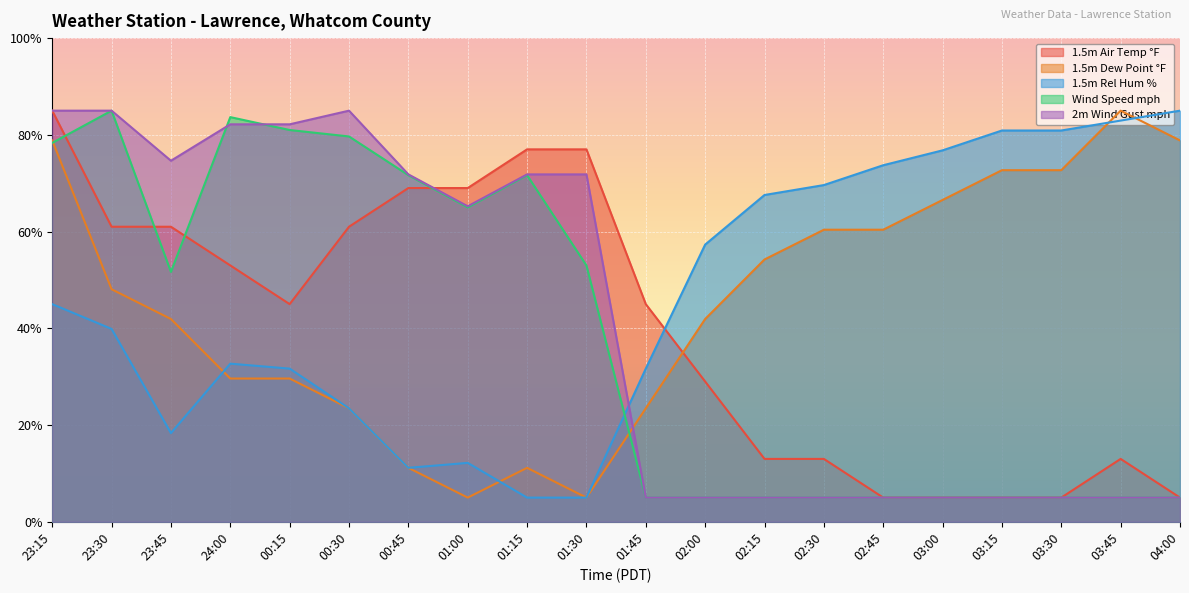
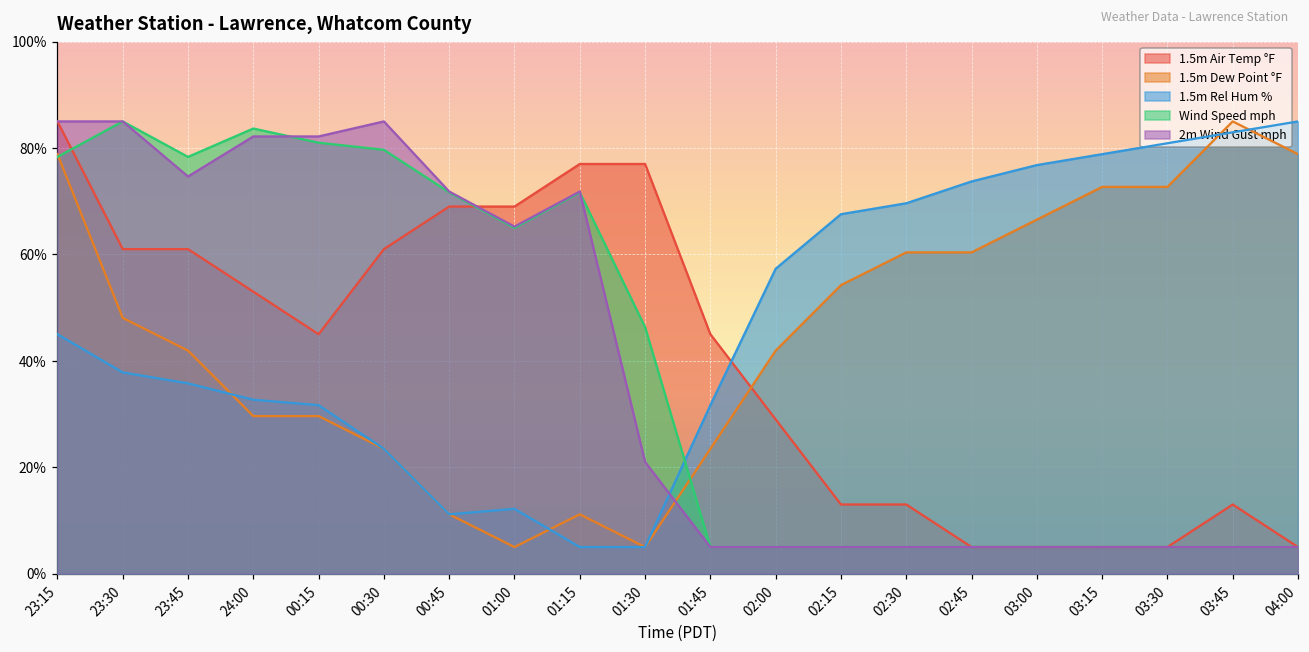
1.5m Rel Hum %, 23:30: 40% -> 38%
1.5m Rel Hum %, 23:45: 18% -> 36%
Wind Speed mph, 23:45: 52% -> 78%
Wind Speed mph, 01:30: 53% -> 46%
2m Wind Gust mph, 01:30: 72% -> 21%
1.5m Rel Hum %, 03:15: 81% -> 79%
